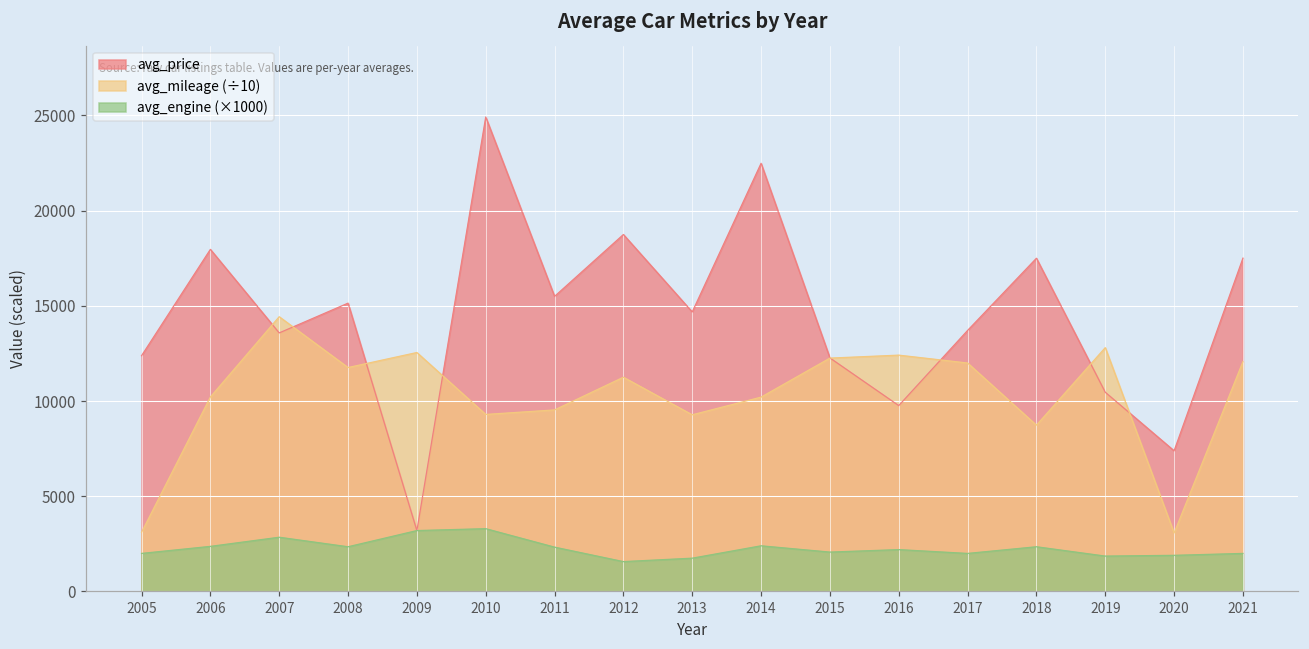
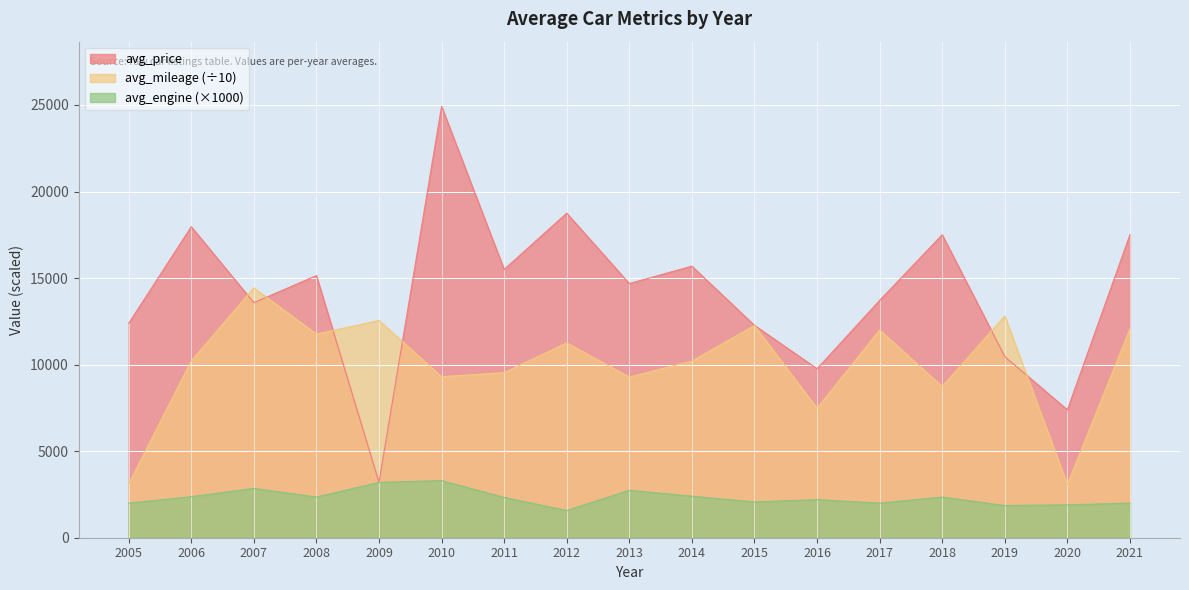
avg_engine (×1000), 2013: 1800 -> 2700
avg_price, 2014: 22500 -> 15700
avg_mileage (÷10), 2016: 12400 -> 7500
